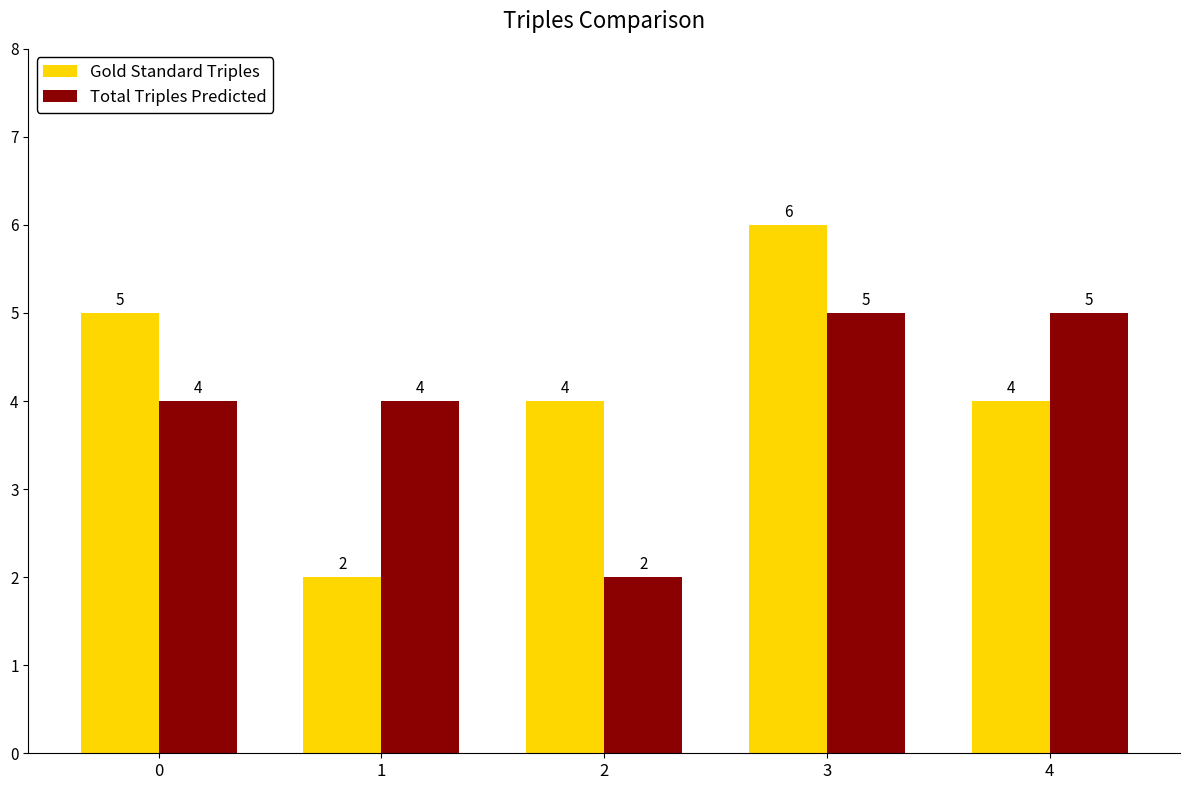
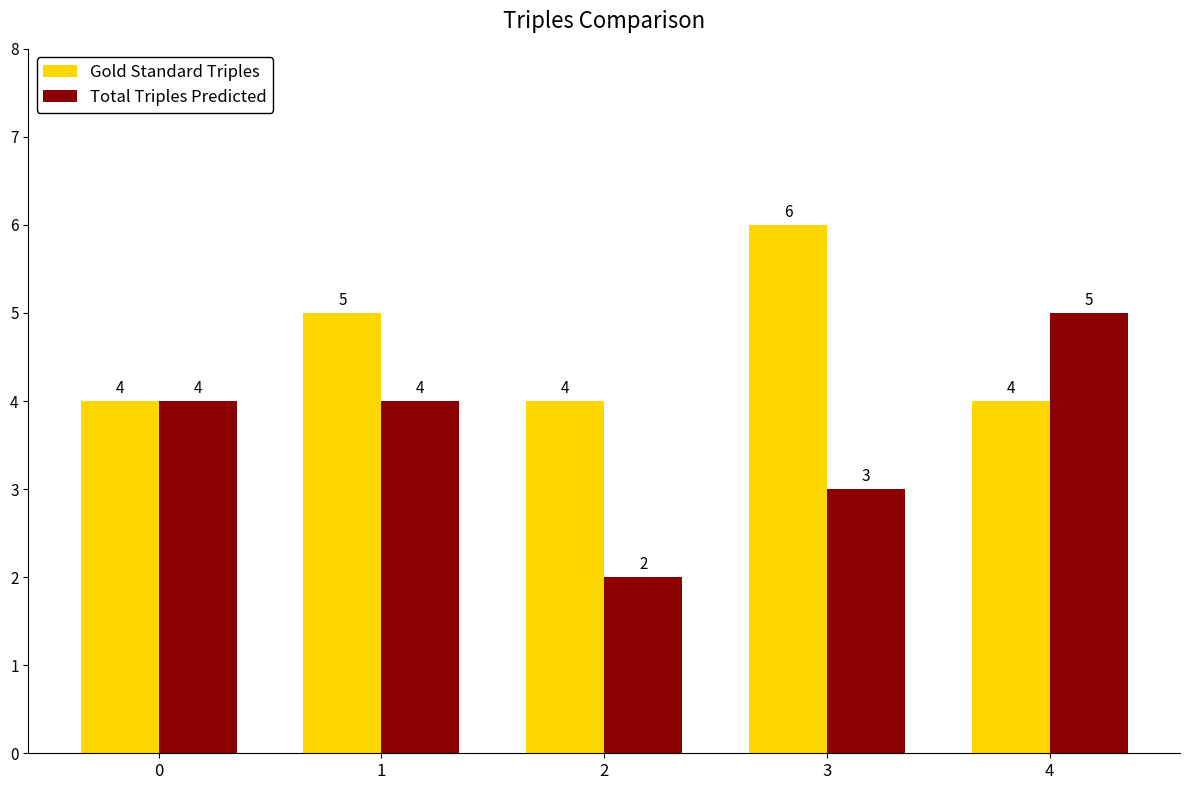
Gold Standard Triples, 0: 5 -> 4
Gold Standard Triples, 1: 2 -> 5
Total Triples Predicted, 3: 5 -> 3
